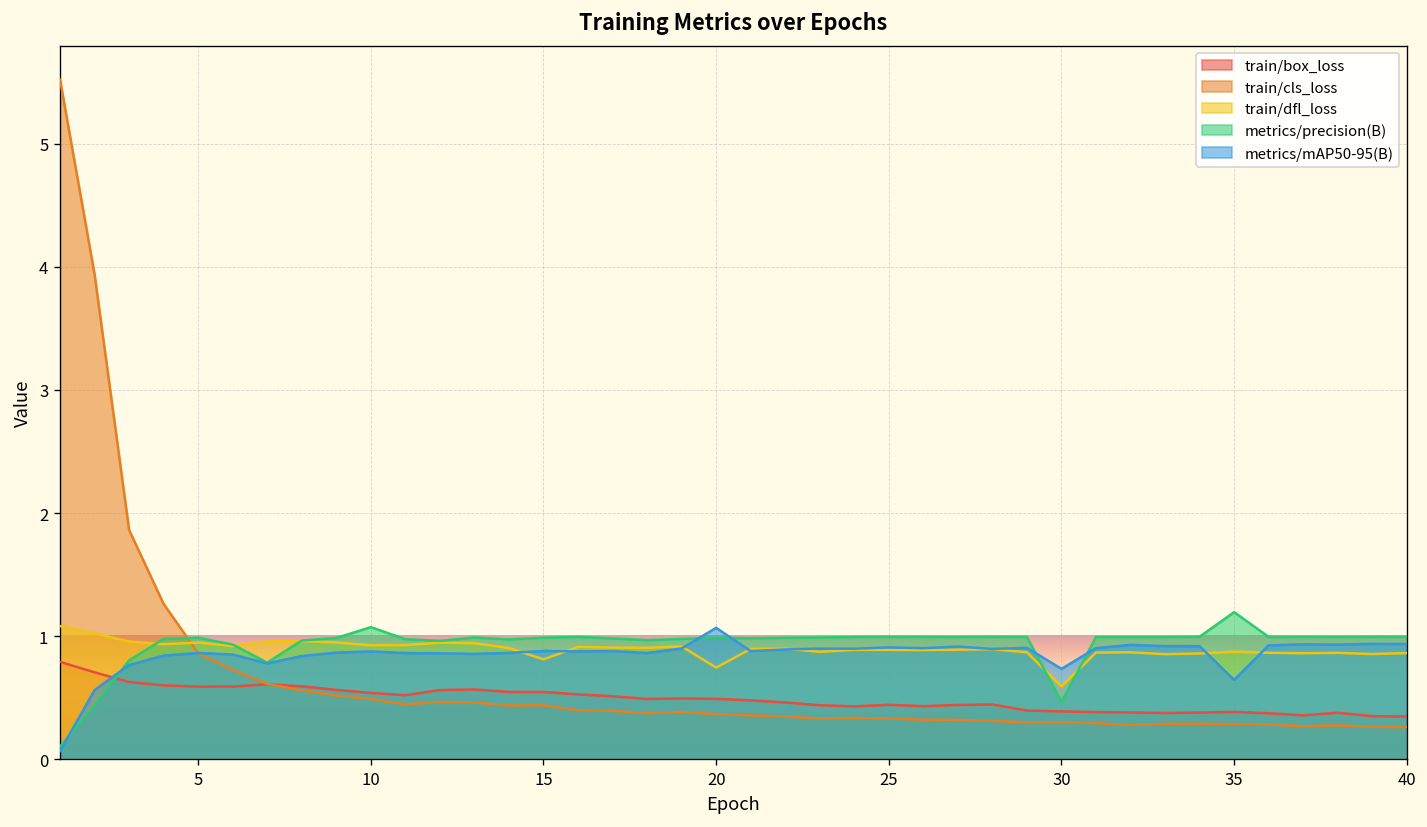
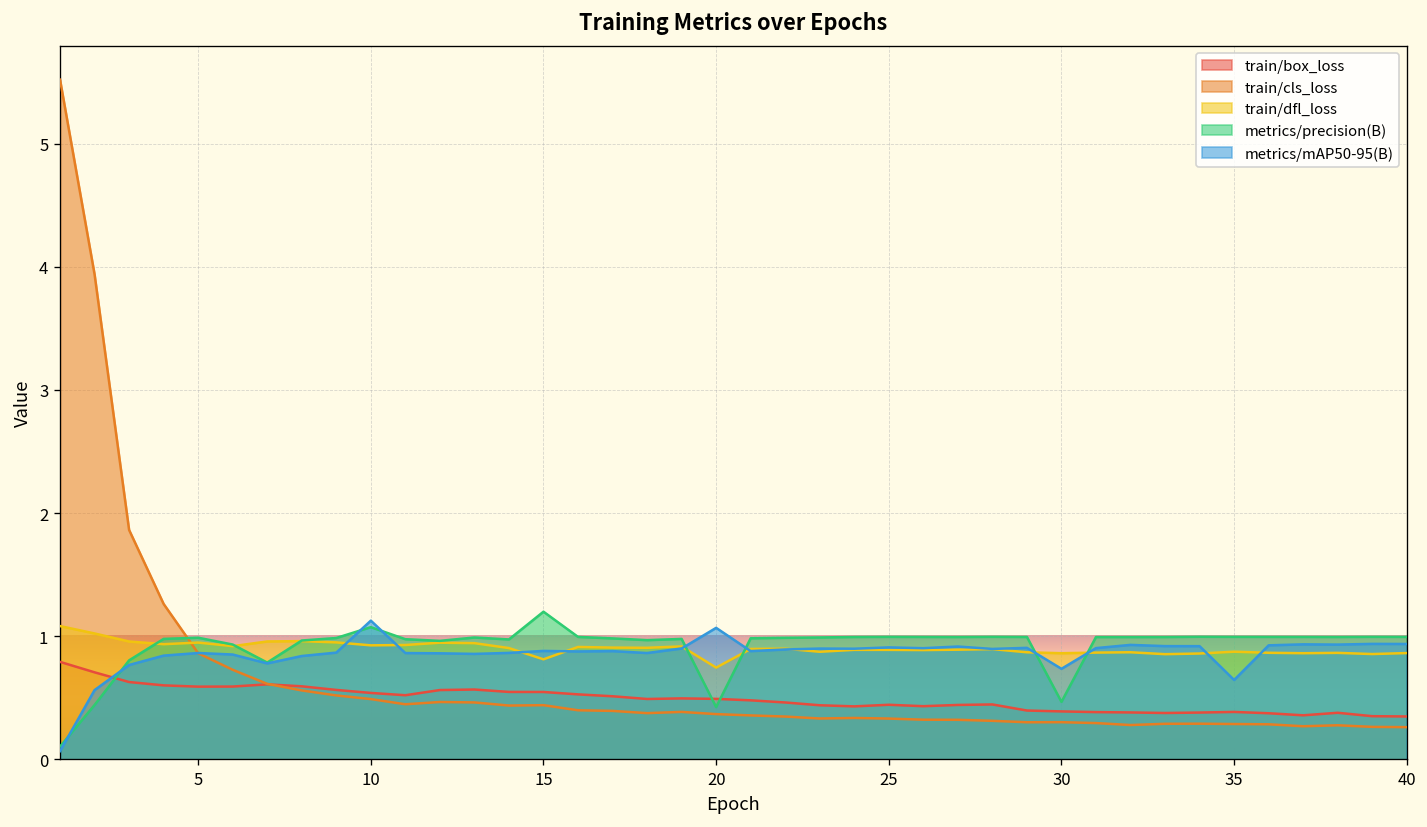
metrics/mAP50-95(B), 10: 0.88 -> 1.13
metrics/precision(B), 15: 0.99 -> 1.20
metrics/precision(B), 20: 0.99 -> 0.43
train/dfl_loss, 30: 0.59 -> 0.86
metrics/precision(B), 35: 1.20 -> 1.00
